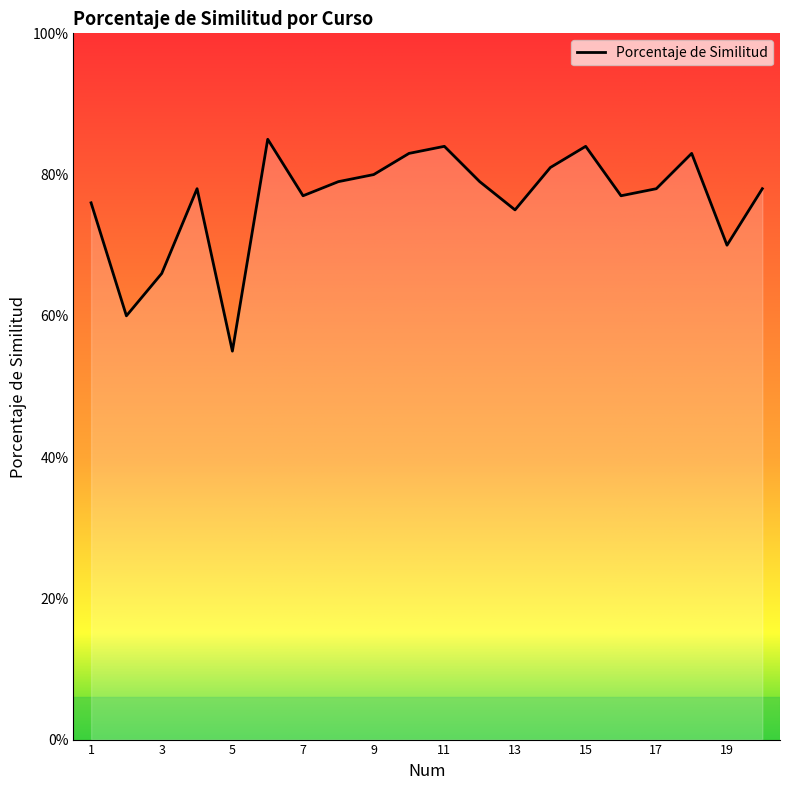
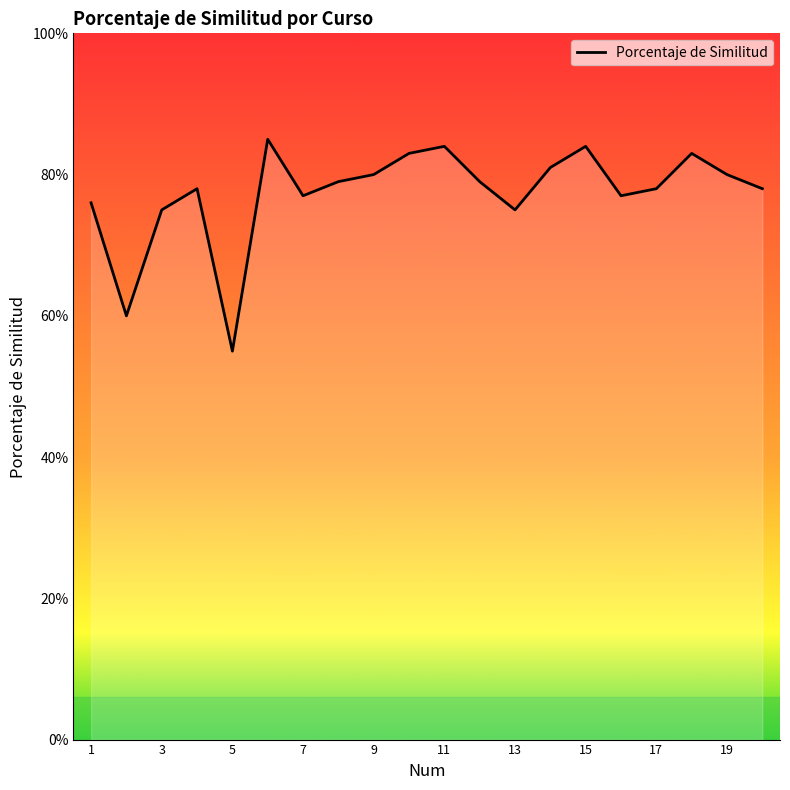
3: 66% -> 75%
19: 70% -> 80%
